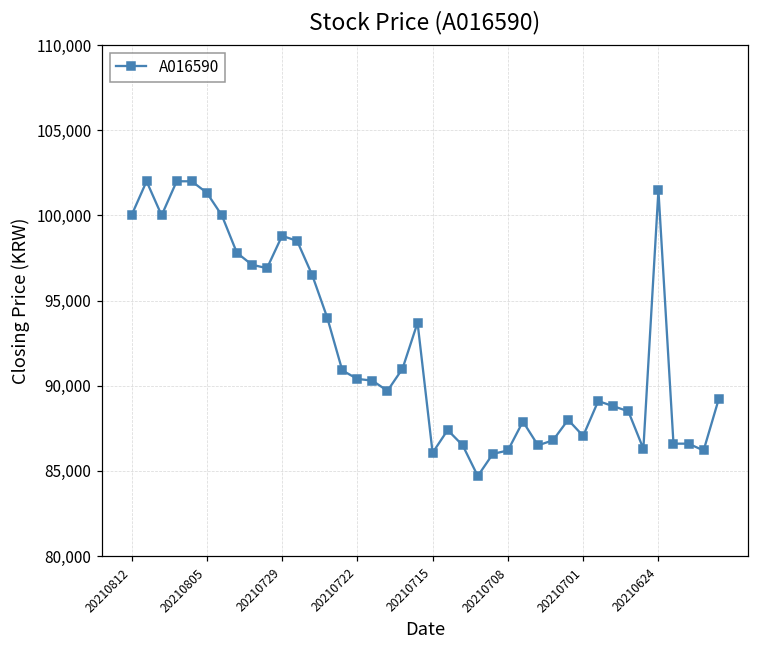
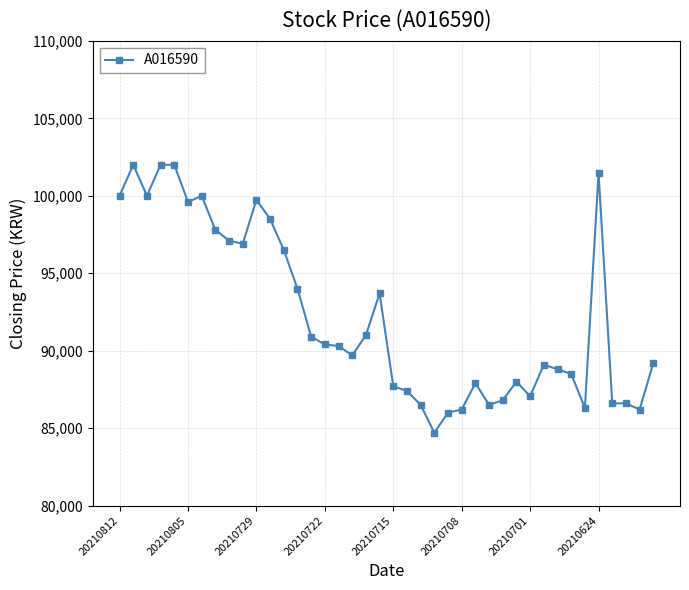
20210805: 101,300 -> 99,600
20210729: 98,800 -> 99,700
20210715: 86,100 -> 87,700
